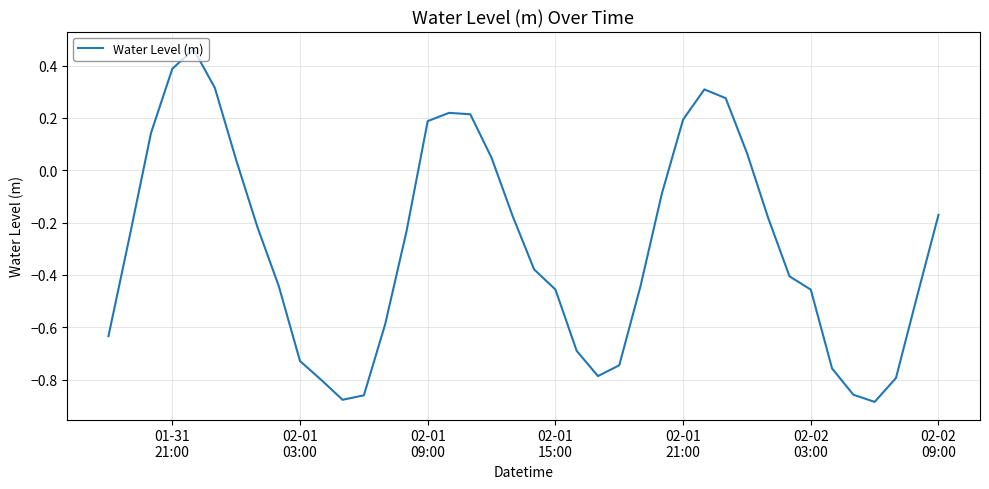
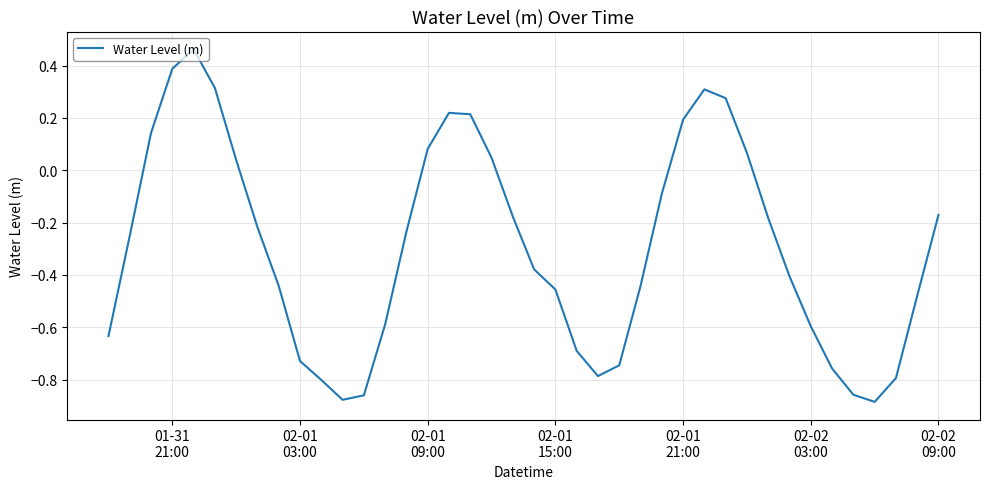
02-01 09:00: 0.19 -> 0.08
02-02 03:00: -0.46 -> -0.60
